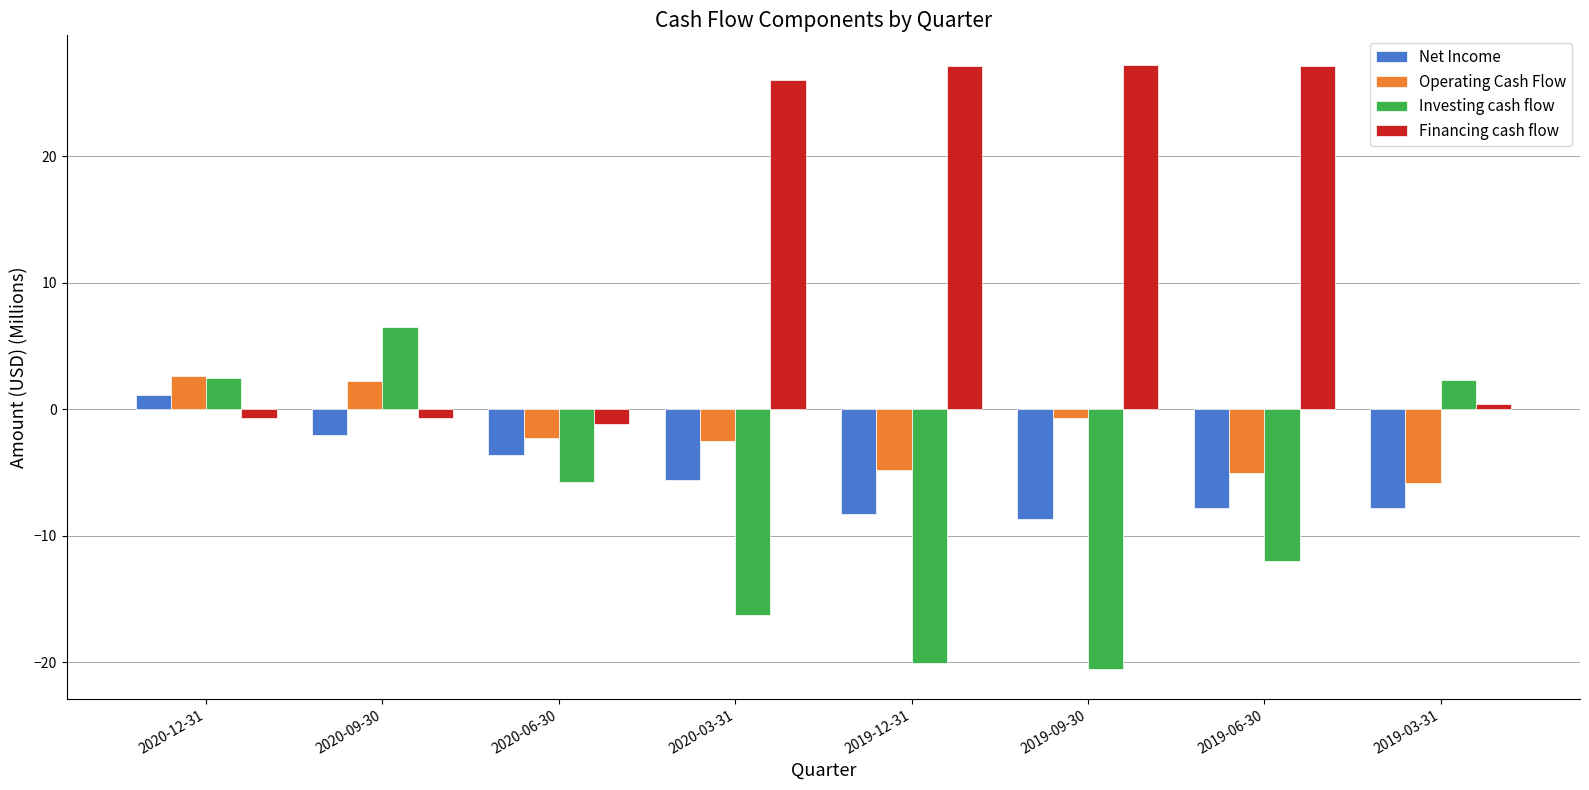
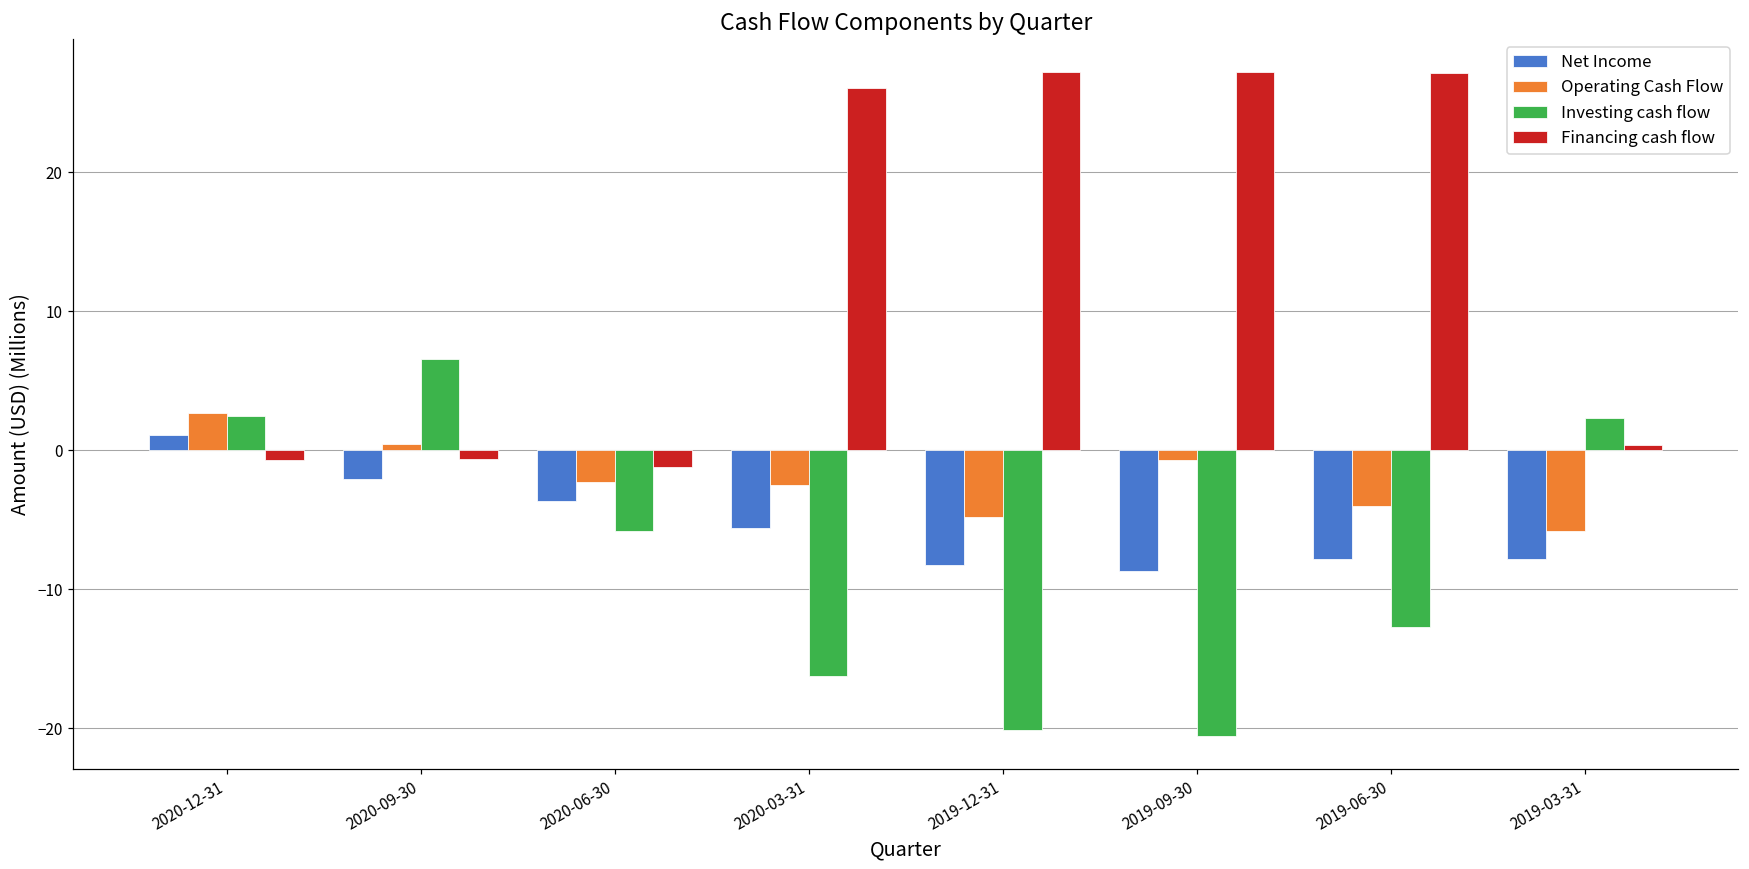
Operating Cash Flow, 2020-09-30: 2.2 -> 0.4
Operating Cash Flow, 2019-06-30: -5.0 -> -4.0
Investing cash flow, 2019-06-30: -12.0 -> -12.7
